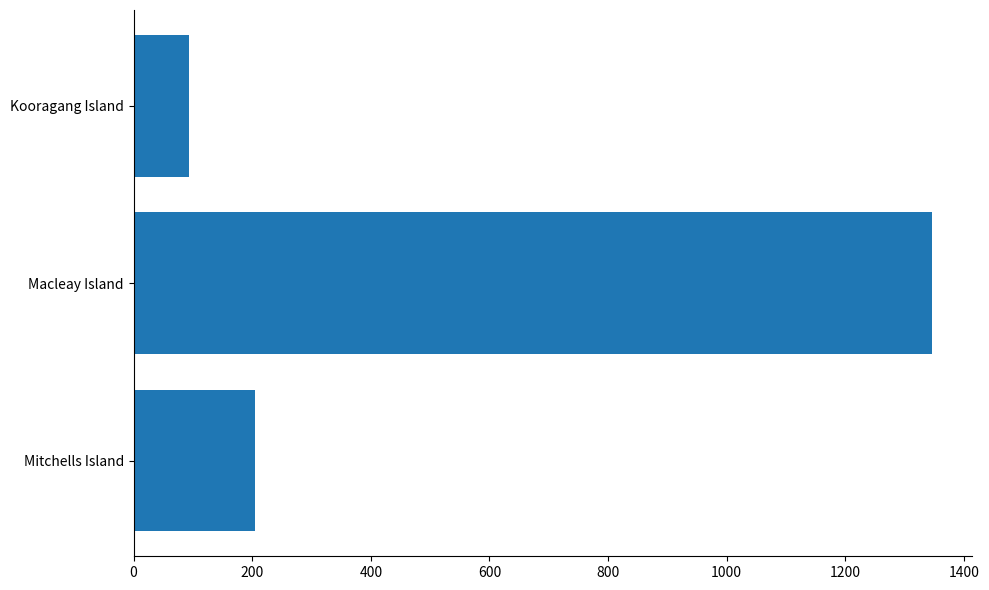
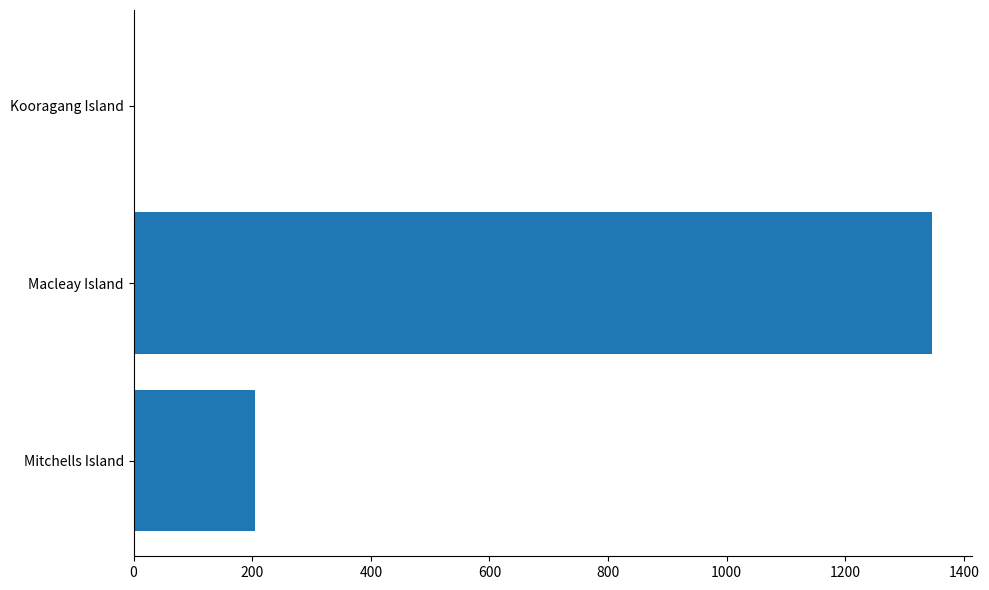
Kooragang Island: 90 -> 0
